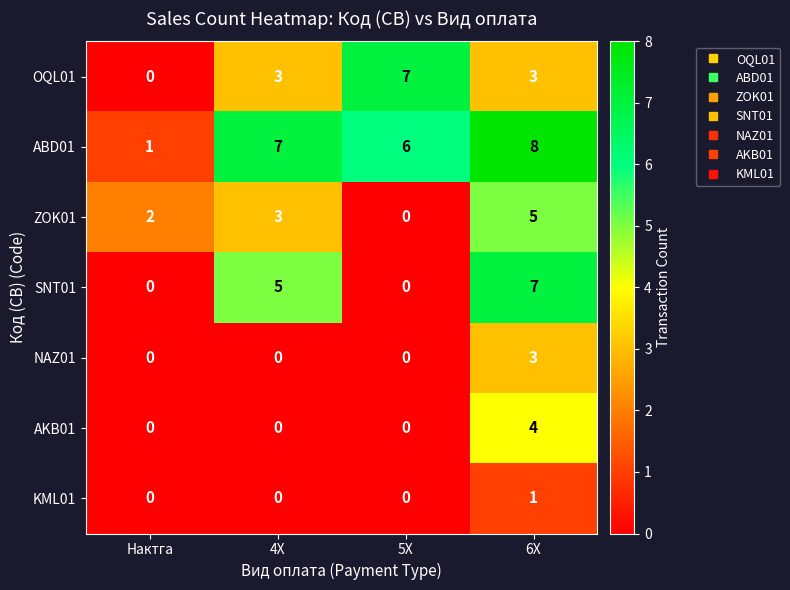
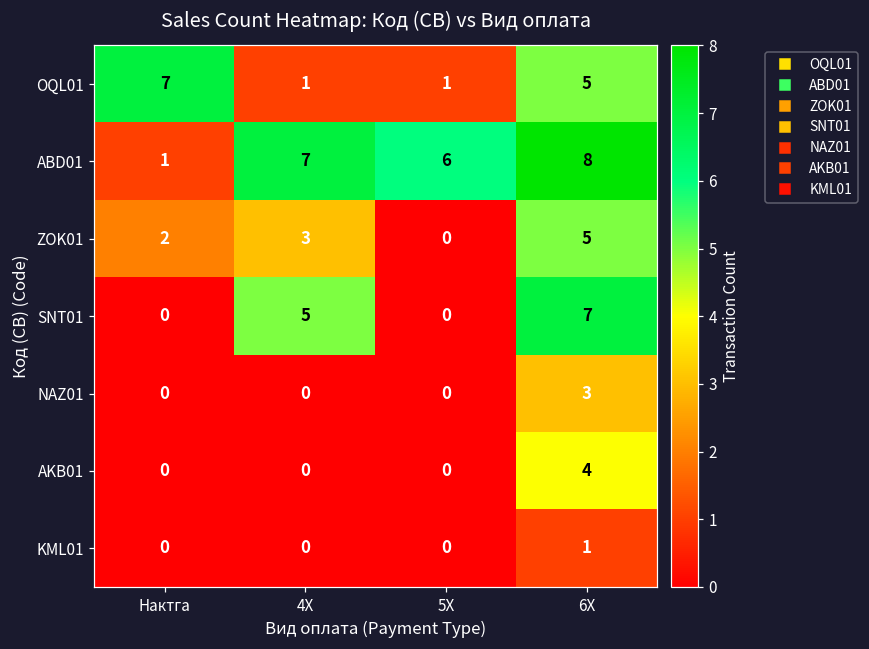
OQL01, Нактга: 0 -> 7
OQL01, 4Х: 3 -> 1
OQL01, 5X: 7 -> 1
OQL01, 6Х: 3 -> 5
